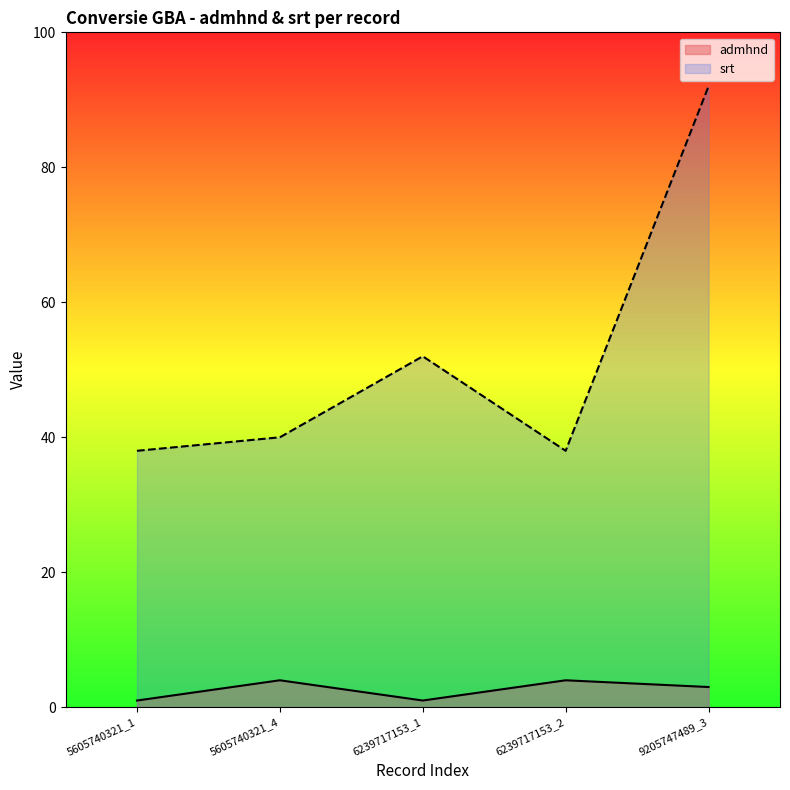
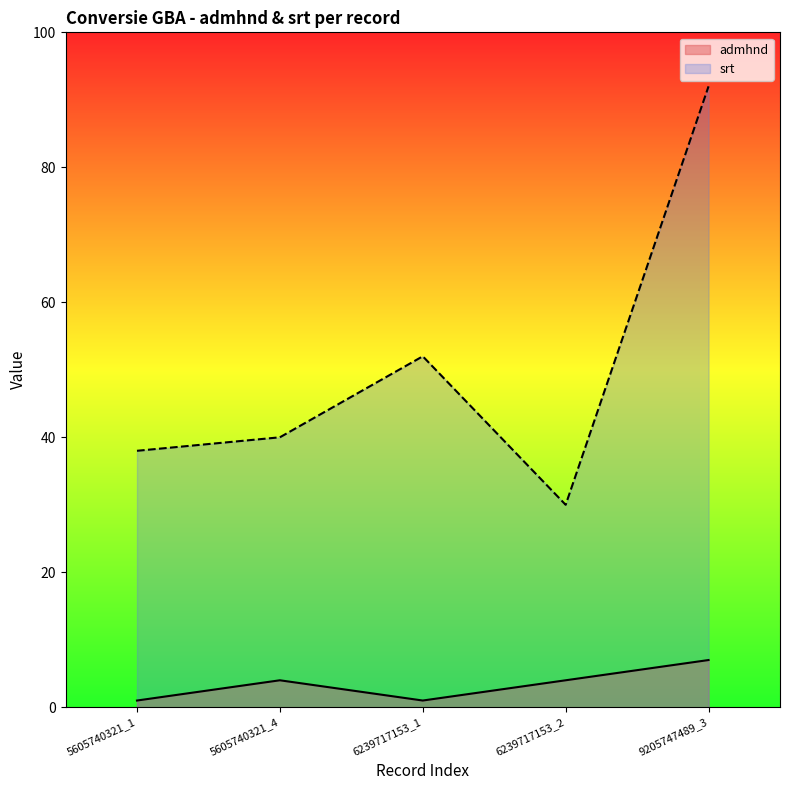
srt, 6239717153_2: 38 -> 30
admhnd, 9205747489_3: 3 -> 7
